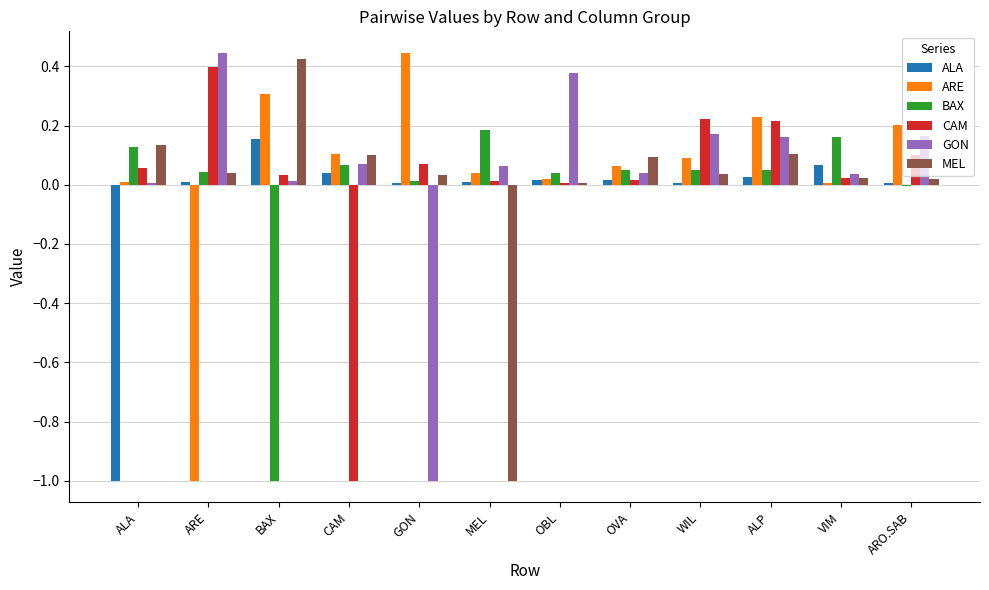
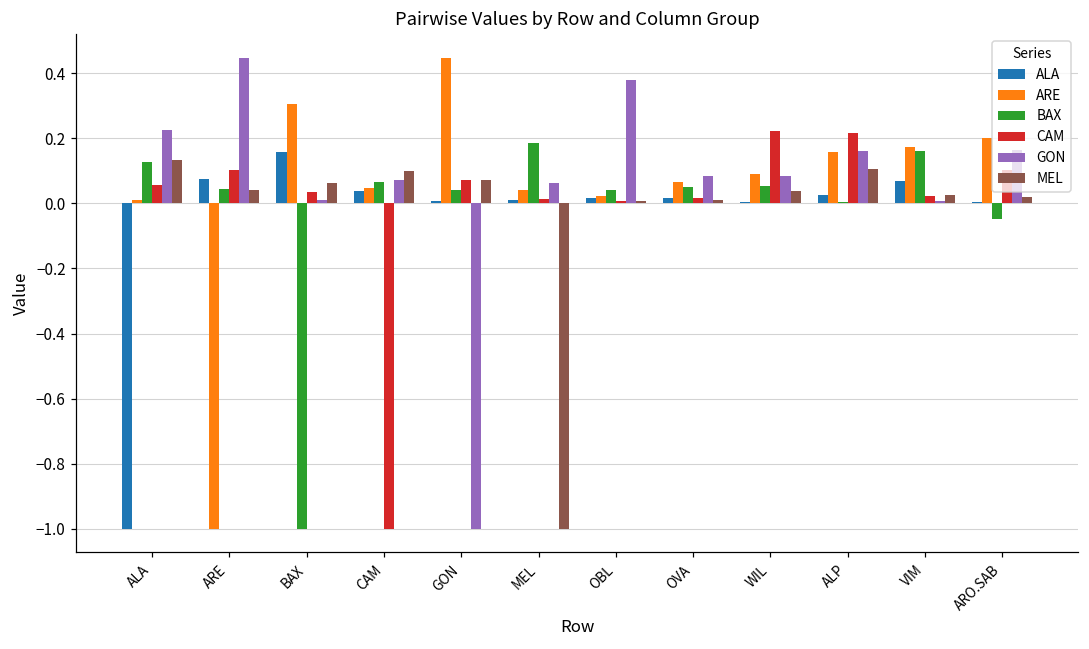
GON, ALA: 0.01 -> 0.22
ALA, ARE: 0.01 -> 0.07
CAM, ARE: 0.40 -> 0.10
MEL, BAX: 0.42 -> 0.06
ARE, CAM: 0.10 -> 0.05
BAX, GON: 0.01 -> 0.04
MEL, GON: 0.03 -> 0.07
GON, OVA: 0.04 -> 0.08
MEL, OVA: 0.09 -> 0.01
GON, WIL: 0.17 -> 0.09
ARE, ALP: 0.23 -> 0.16
BAX, ALP: 0.05 -> 0.00
ARE, VIM: 0.01 -> 0.17
GON, VIM: 0.04 -> 0.01
BAX, ARO.SAB: 0.00 -> -0.05
